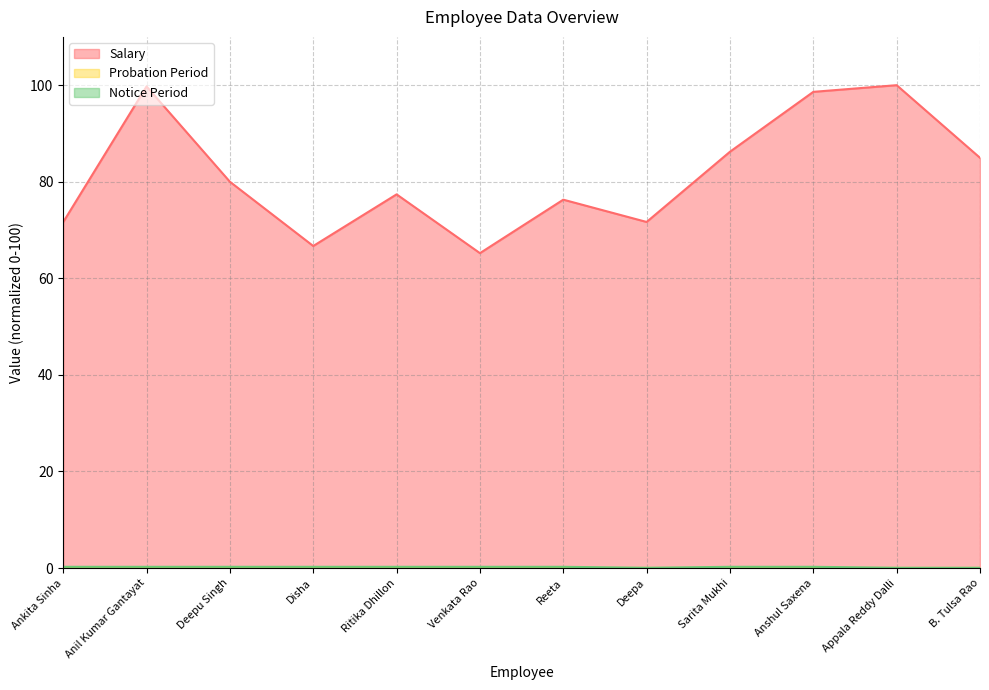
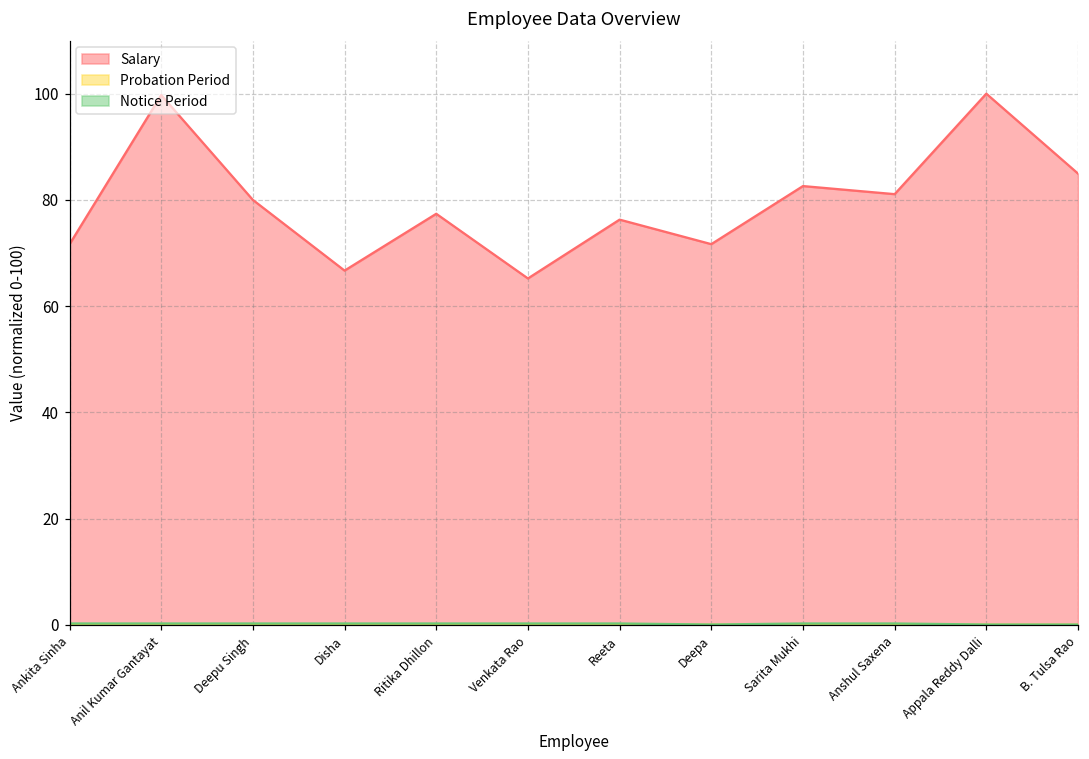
Salary, Sarita Mukhi: 86 -> 83
Salary, Anshul Saxena: 99 -> 81
